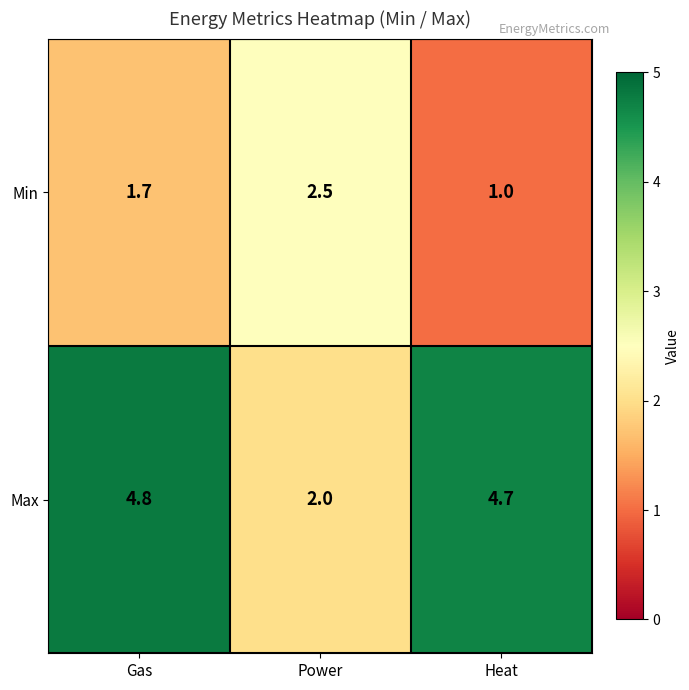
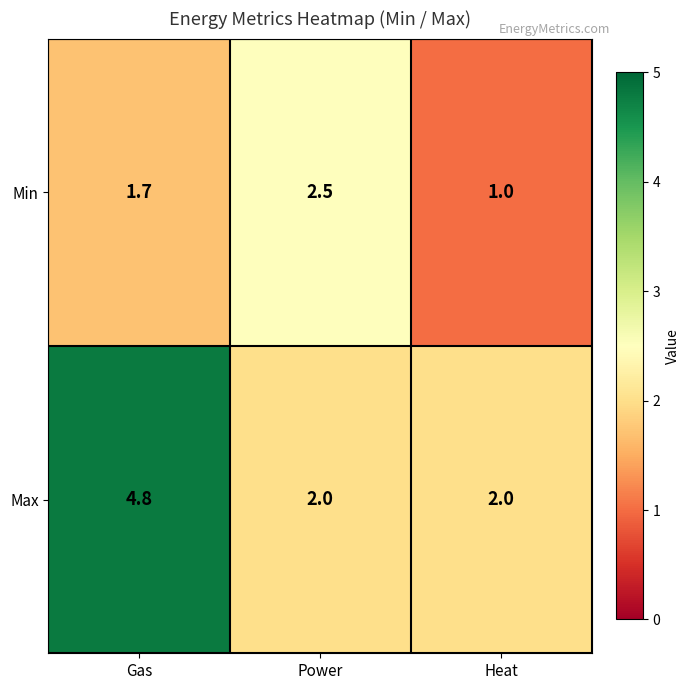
Max, Heat: 4.7 -> 2.0
